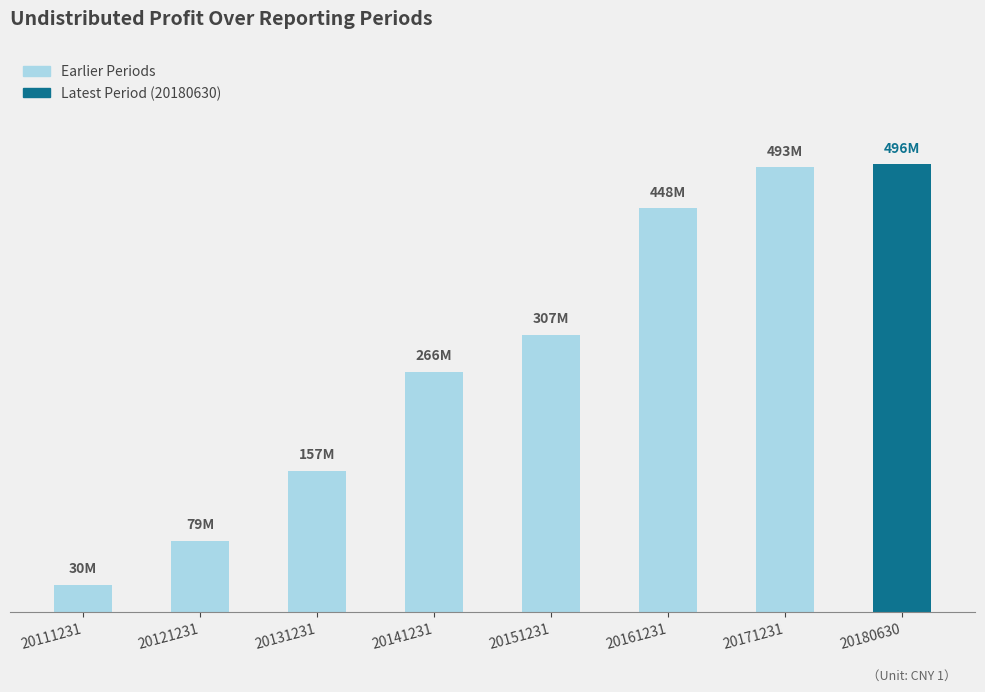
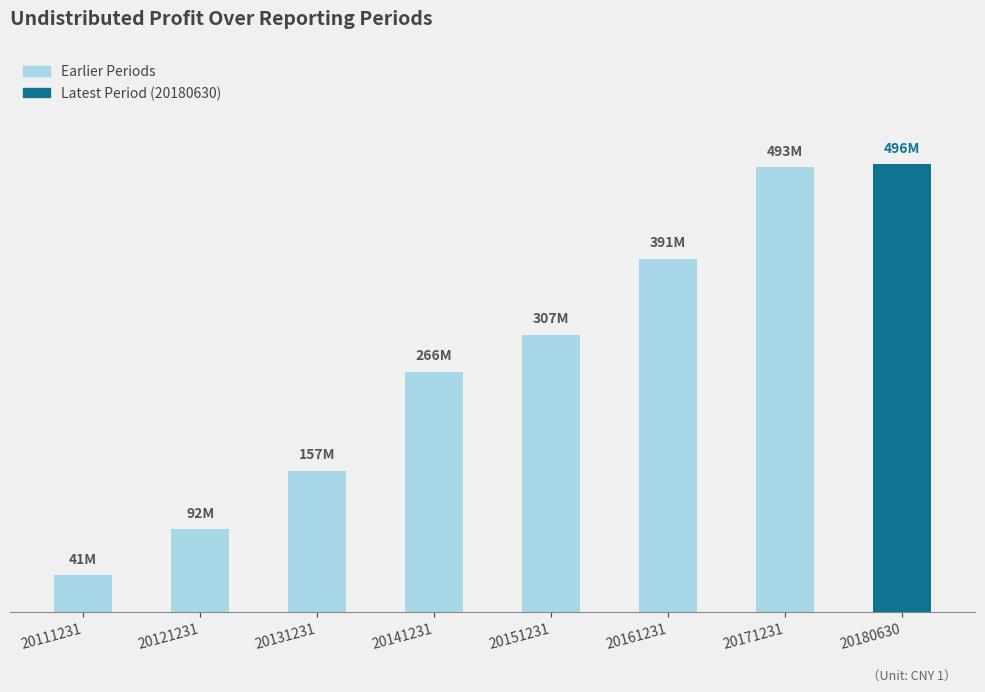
20111231: 30M -> 41M
20121231: 79M -> 92M
20161231: 448M -> 391M
